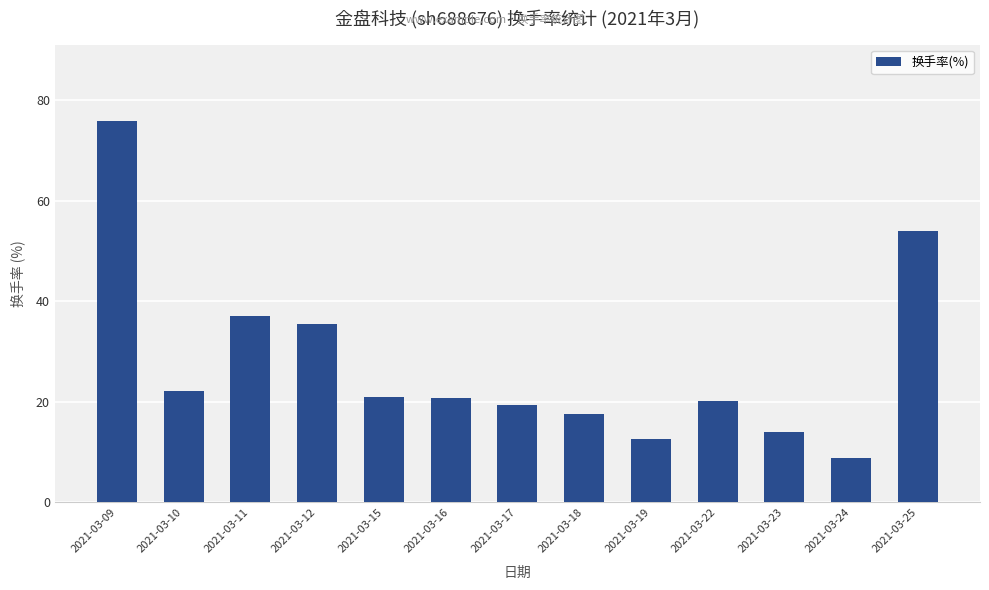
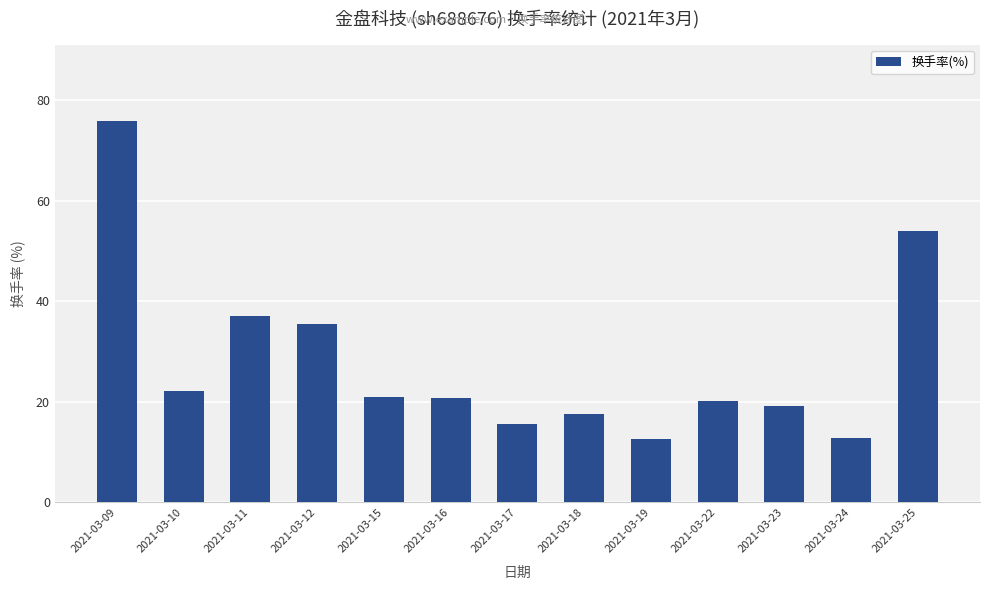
2021-03-17: 19 -> 16
2021-03-23: 14 -> 19
2021-03-24: 9 -> 13
